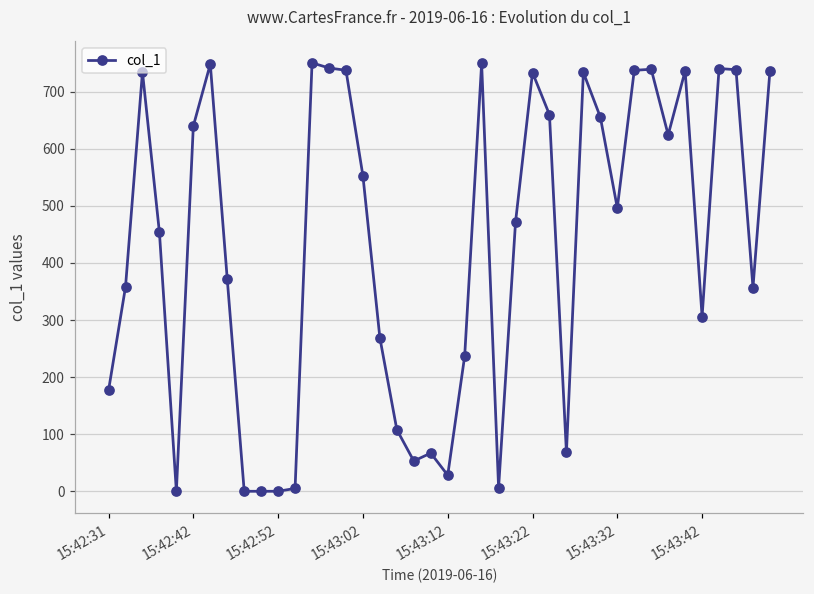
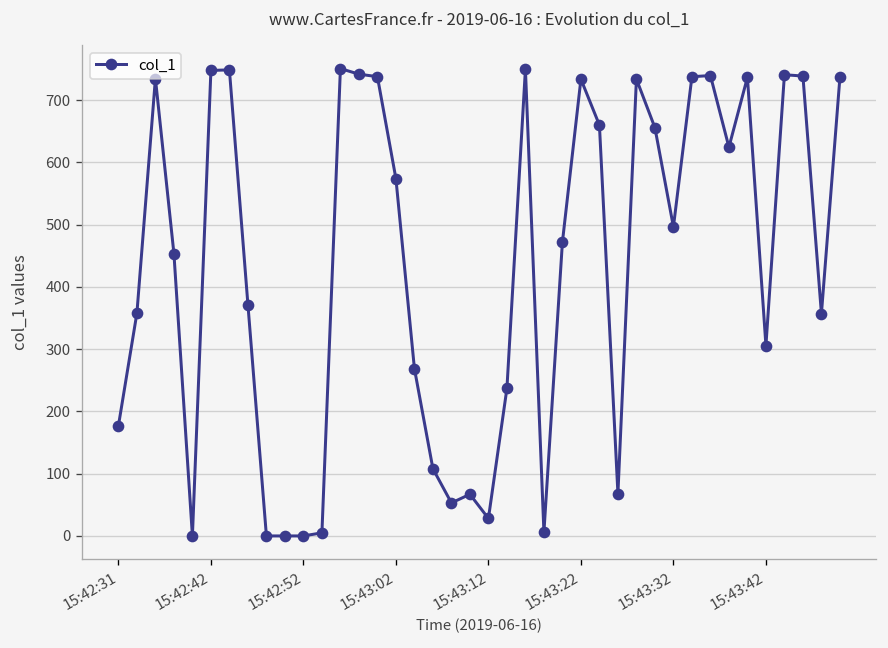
15:42:42: 640 -> 750
15:43:02: 550 -> 570
